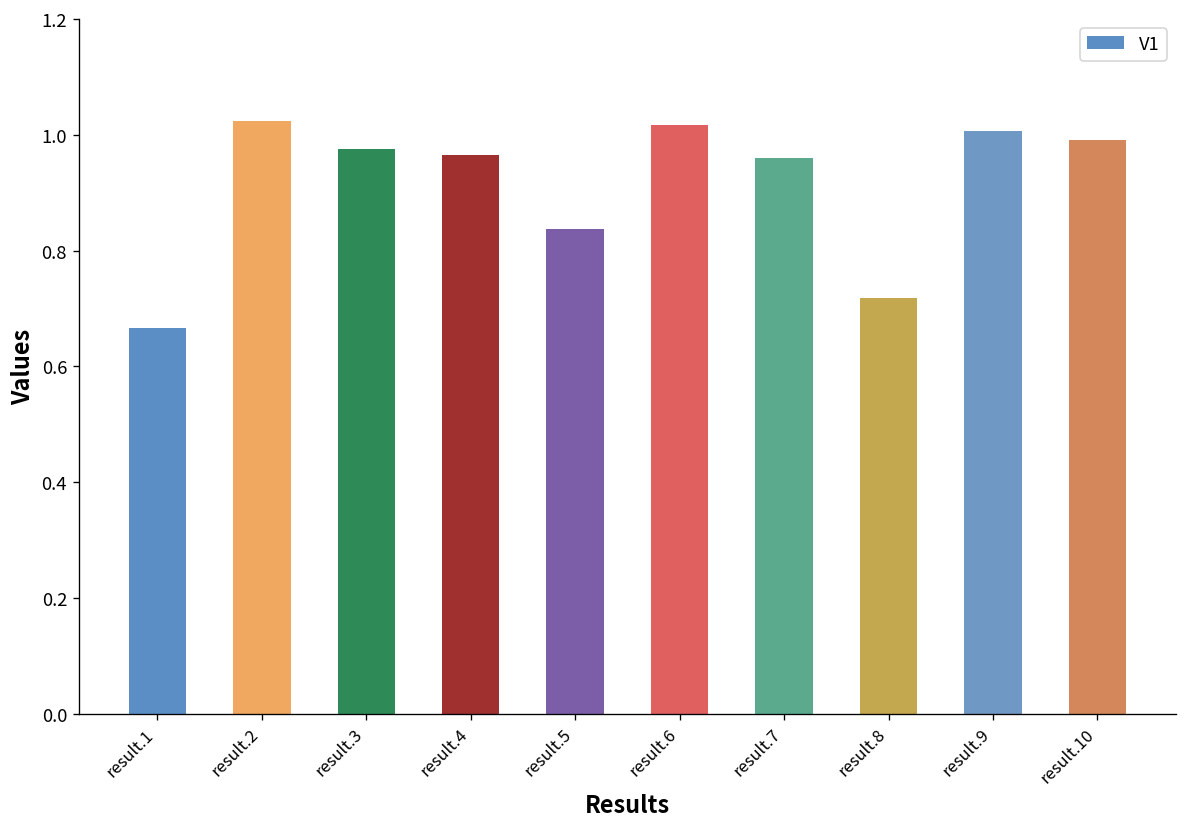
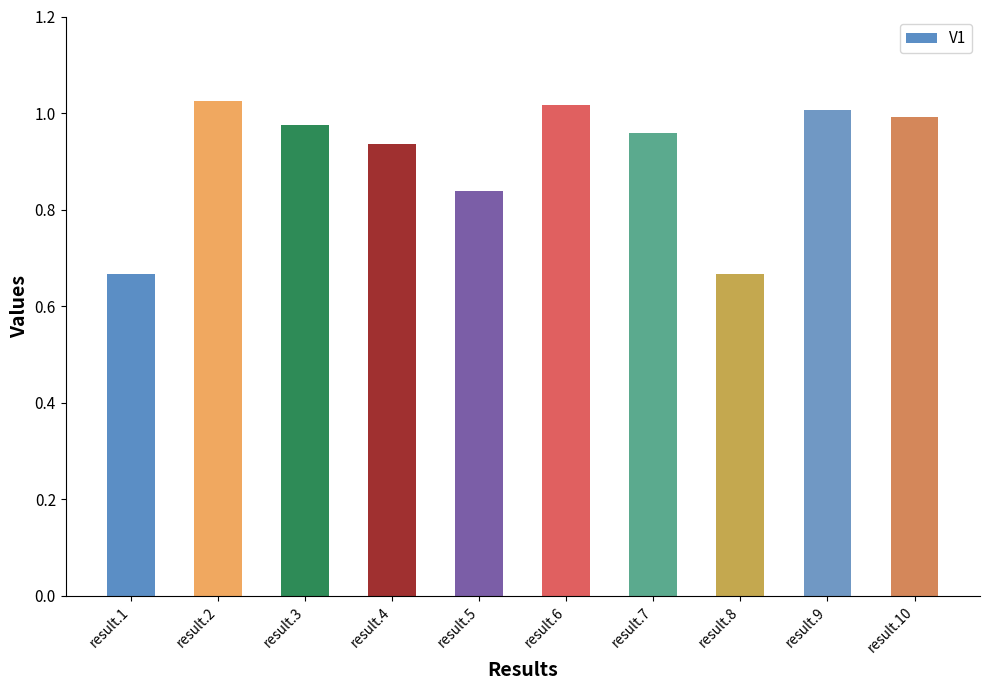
result.4: 0.97 -> 0.94
result.8: 0.72 -> 0.67
